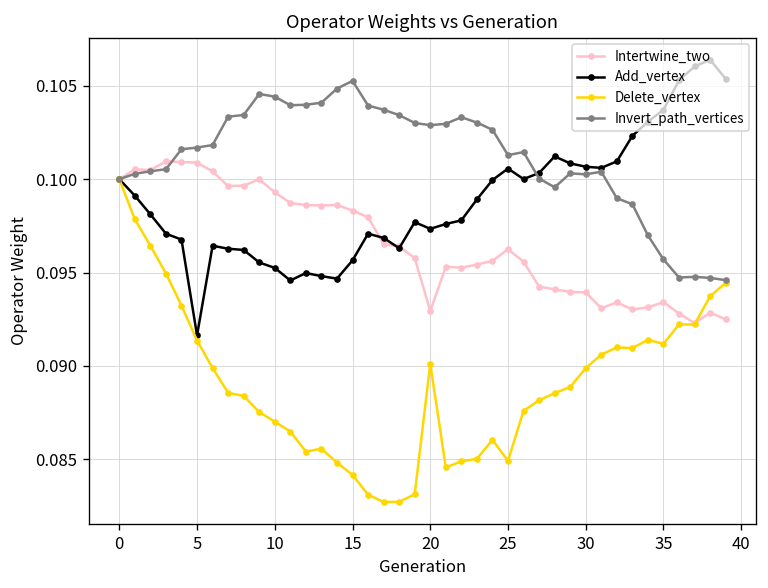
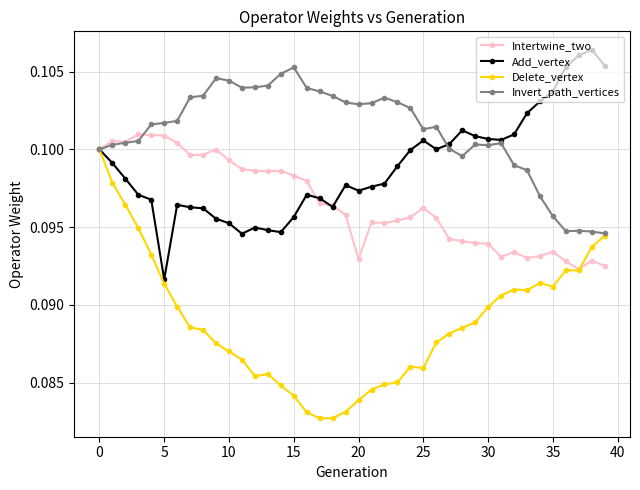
Delete_vertex, 20: 0.0901 -> 0.0839
Delete_vertex, 25: 0.0849 -> 0.0859
